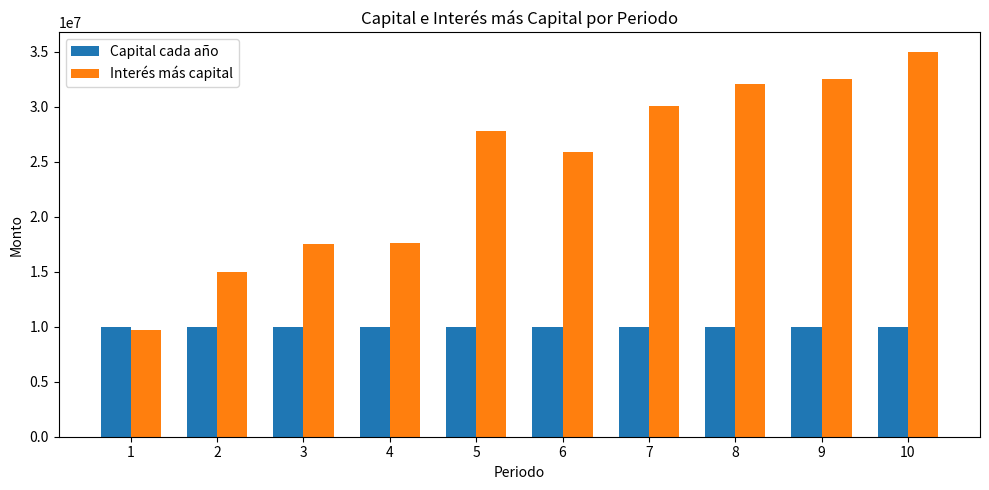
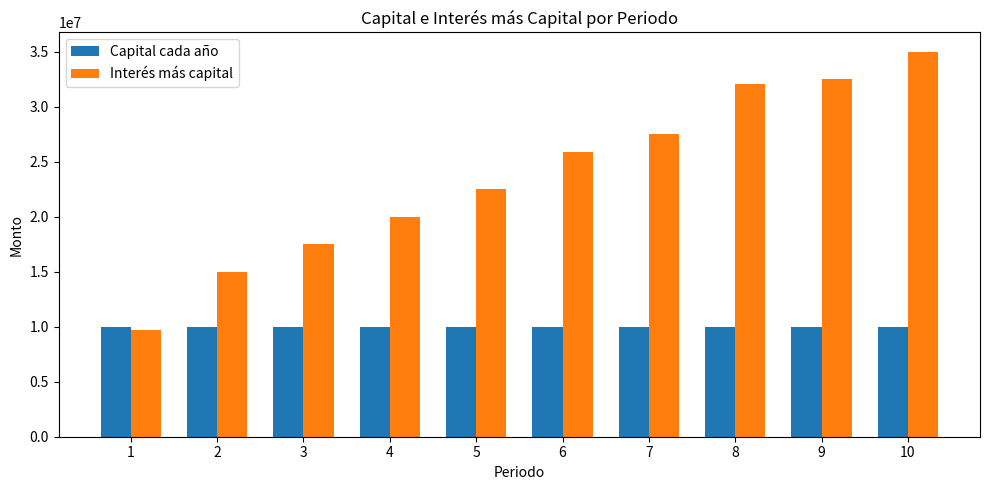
Interés más capital, 4: 17600000 -> 20000000
Interés más capital, 5: 27800000 -> 22500000
Interés más capital, 7: 30100000 -> 27500000
